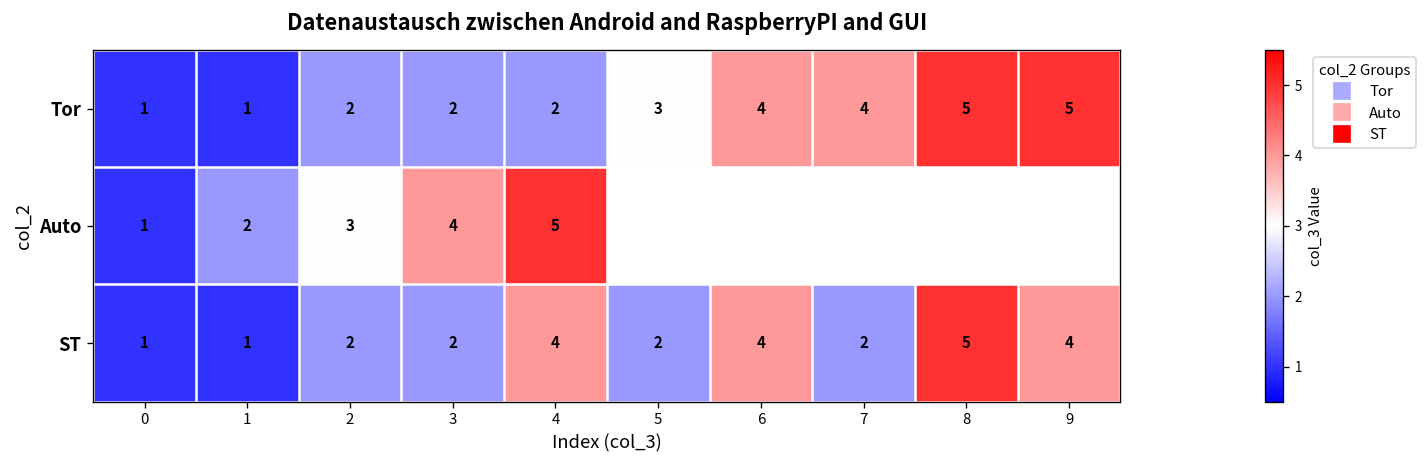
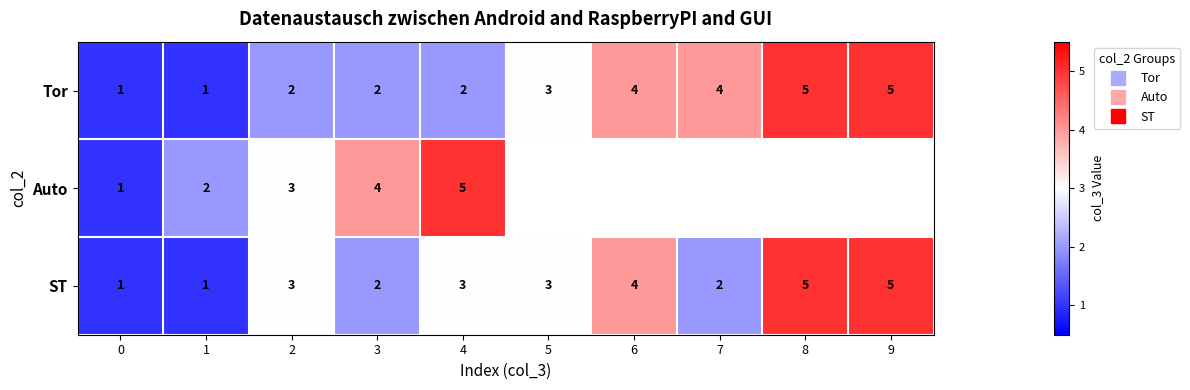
ST, 2: 2 -> 3
ST, 4: 4 -> 3
ST, 5: 2 -> 3
ST, 9: 4 -> 5
